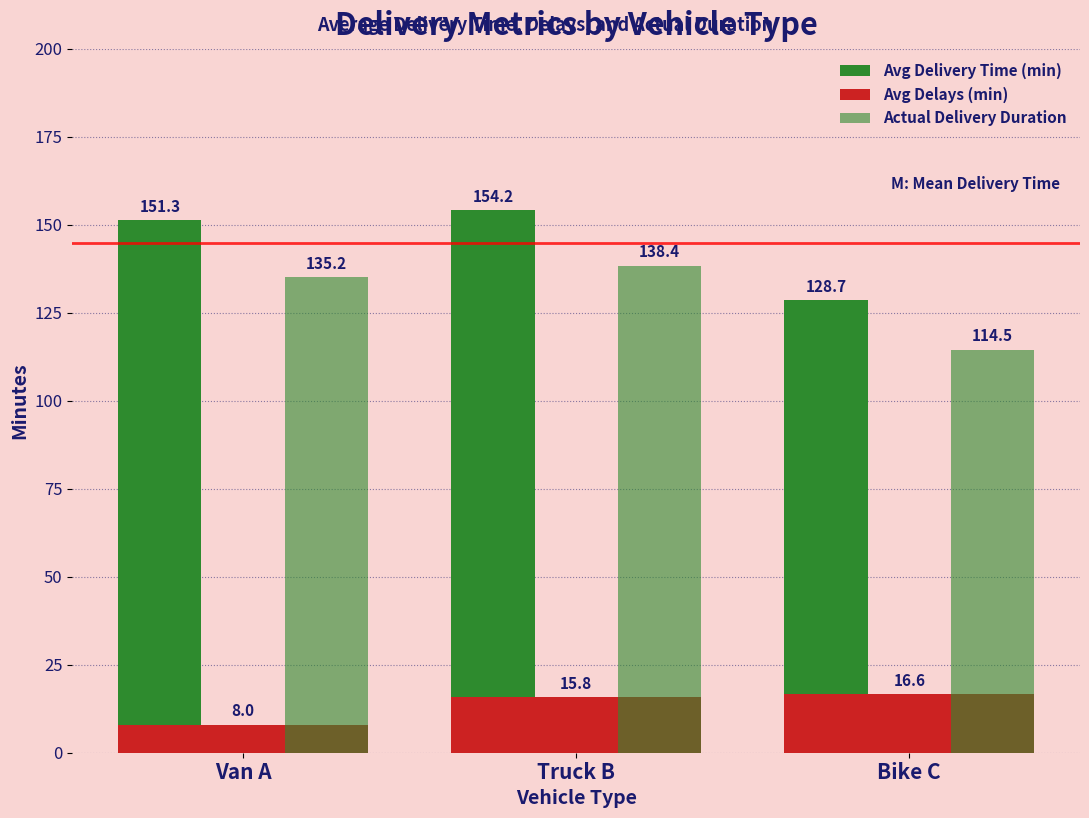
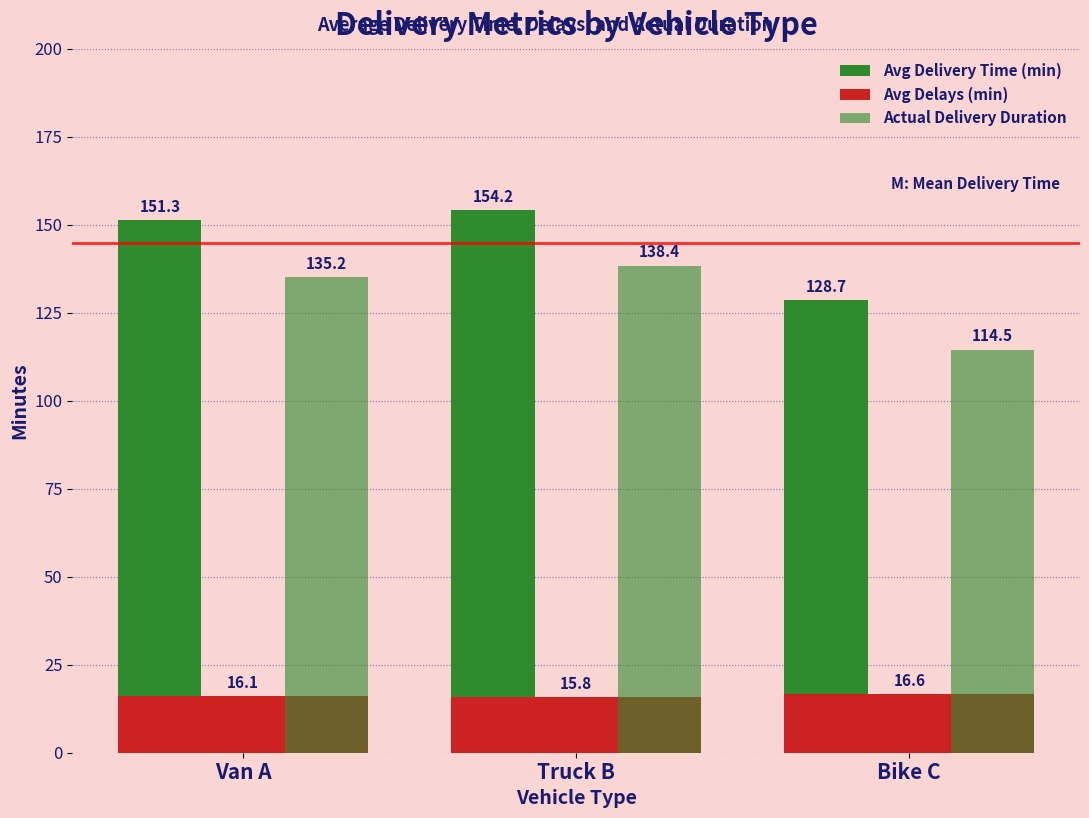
Avg Delays (min), Van A: 8.0 -> 16.1
